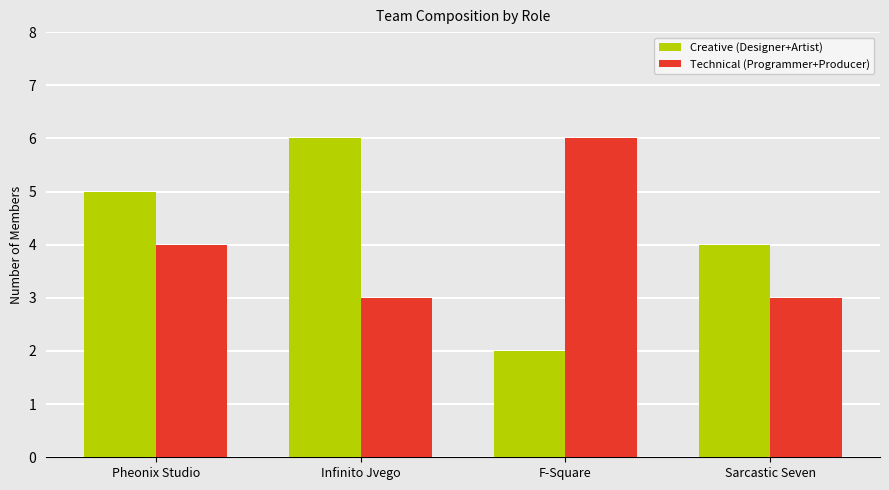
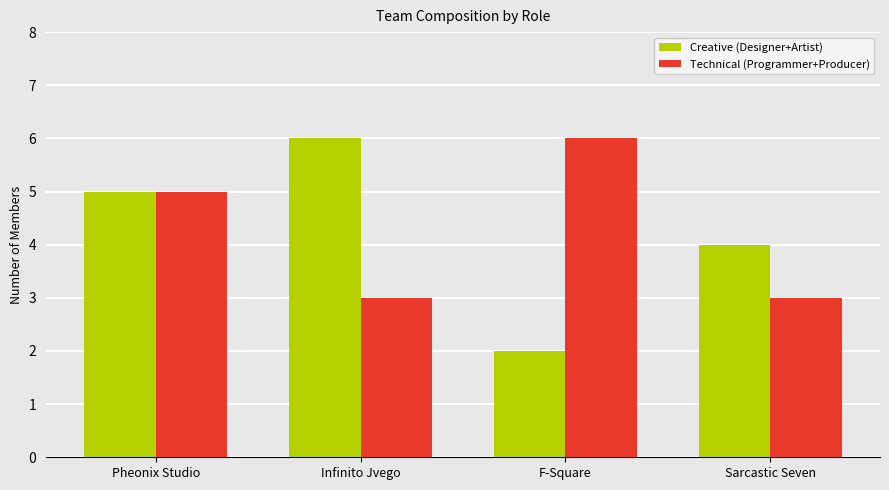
Technical (Programmer+Producer), Pheonix Studio: 4.0 -> 5.0
